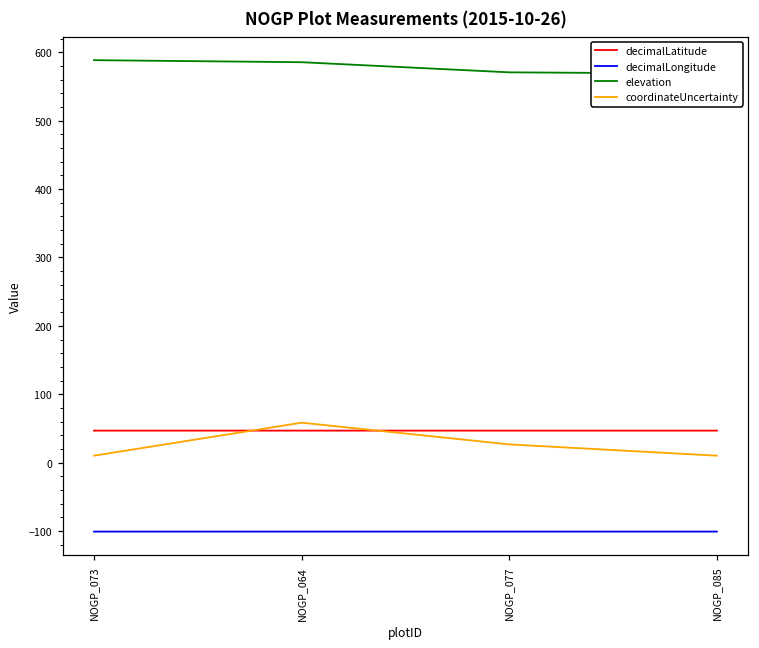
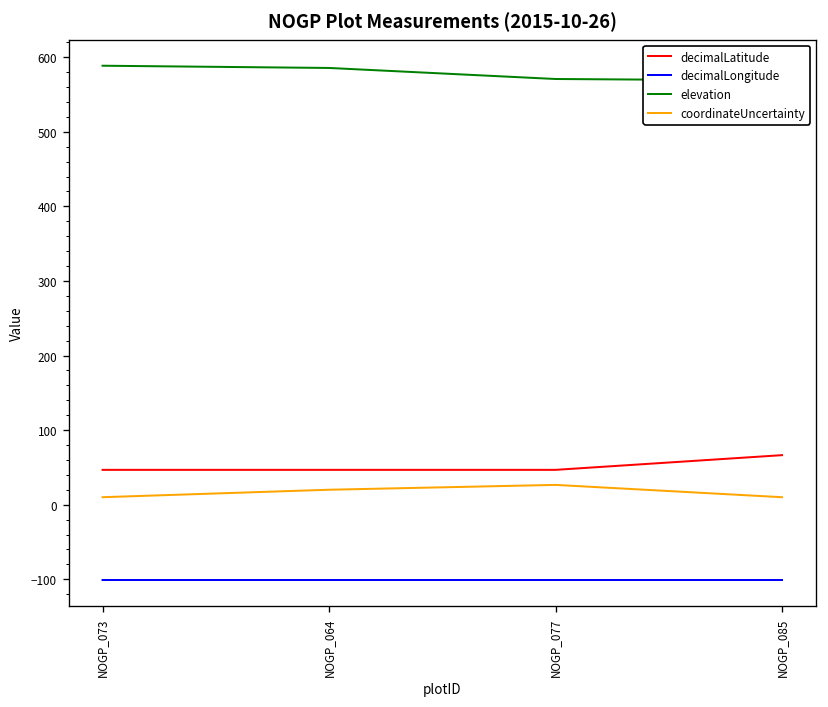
coordinateUncertainty, NOGP_064: 60 -> 20
decimalLatitude, NOGP_085: 50 -> 70
